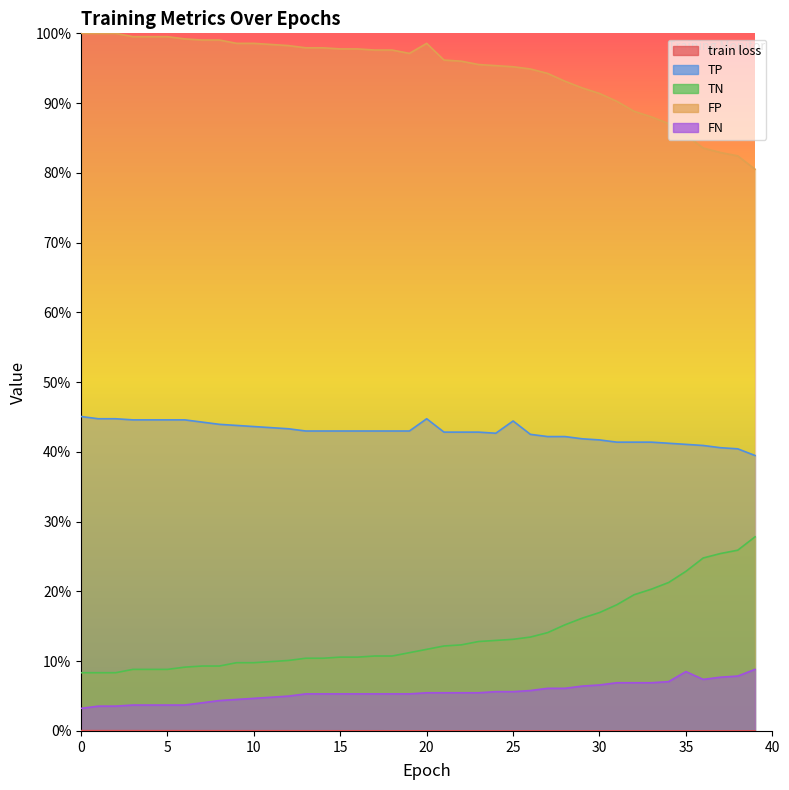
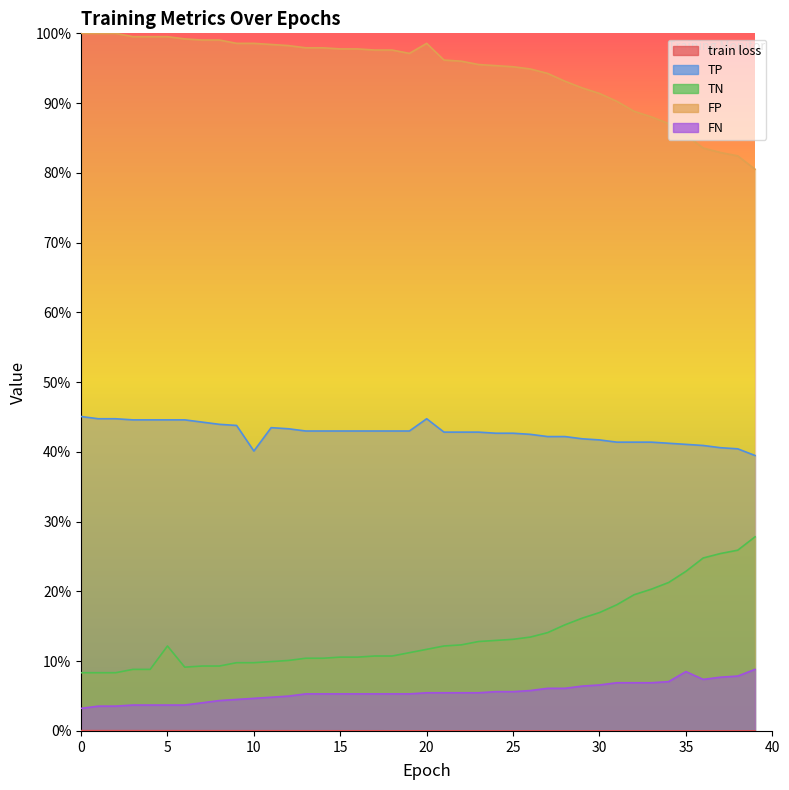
TN, 5: 9% -> 12%
TP, 10: 44% -> 40%
TP, 25: 44% -> 43%
